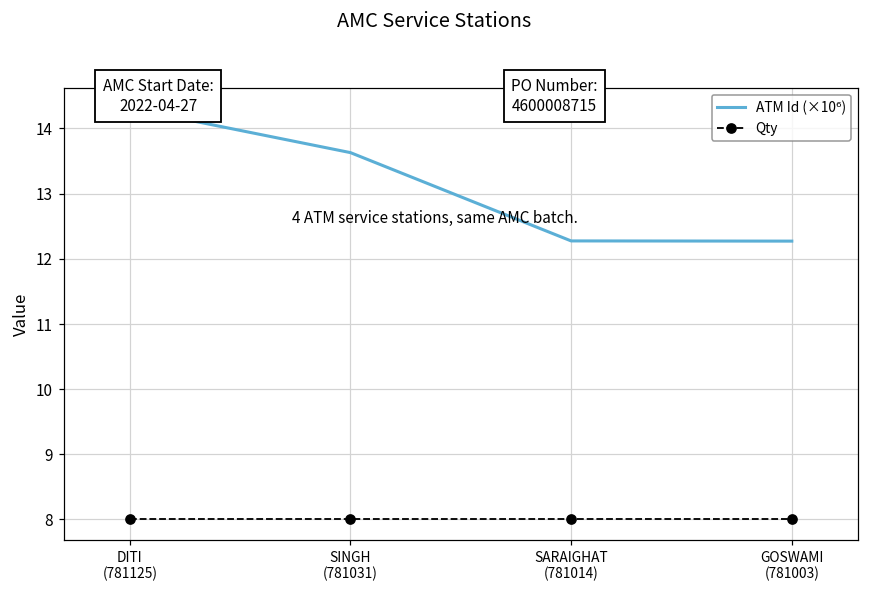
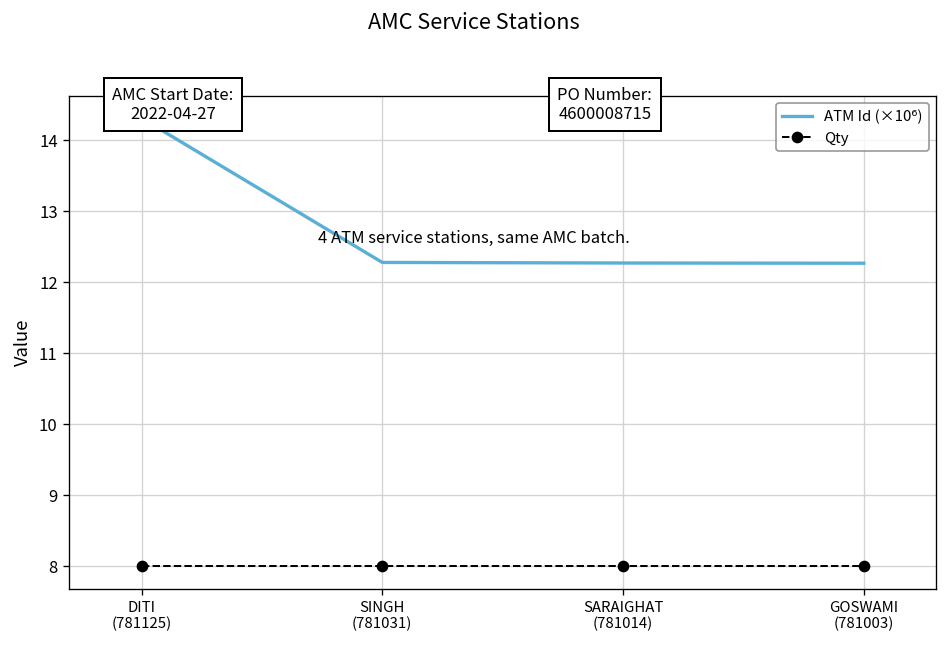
ATM Id (×10⁶), SINGH (781031): 13.6 -> 12.3
